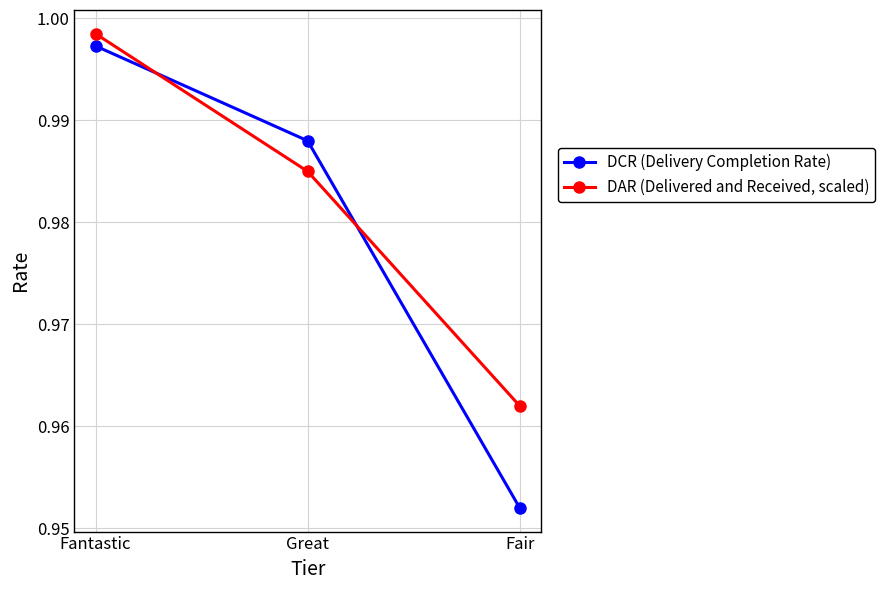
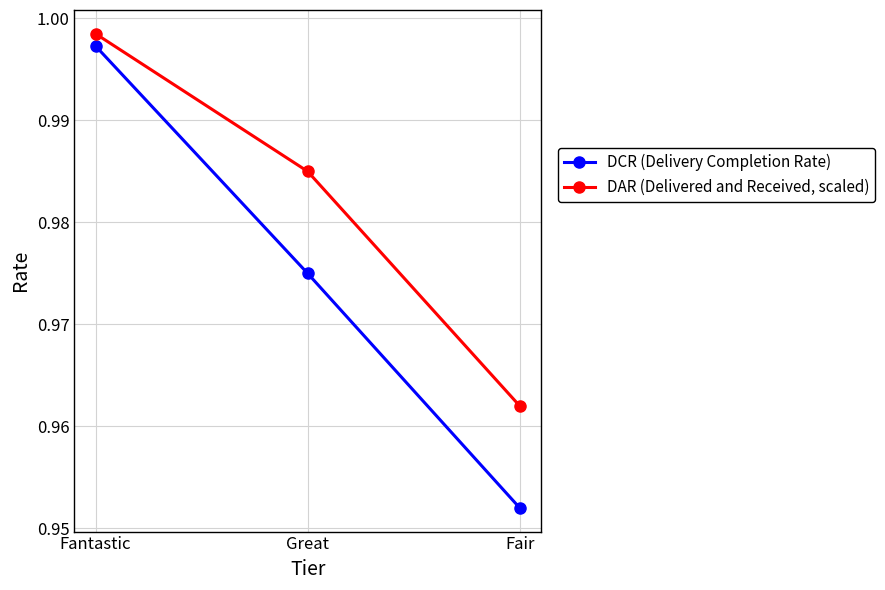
DCR (Delivery Completion Rate), Great: 0.988 -> 0.975
